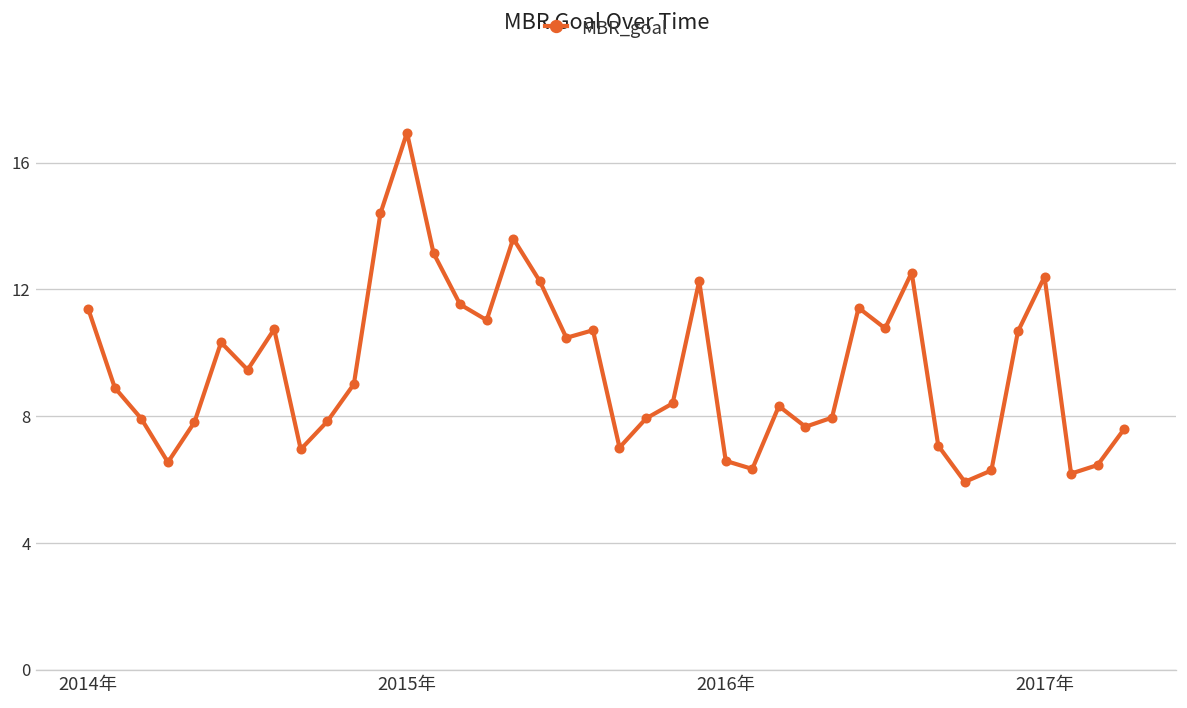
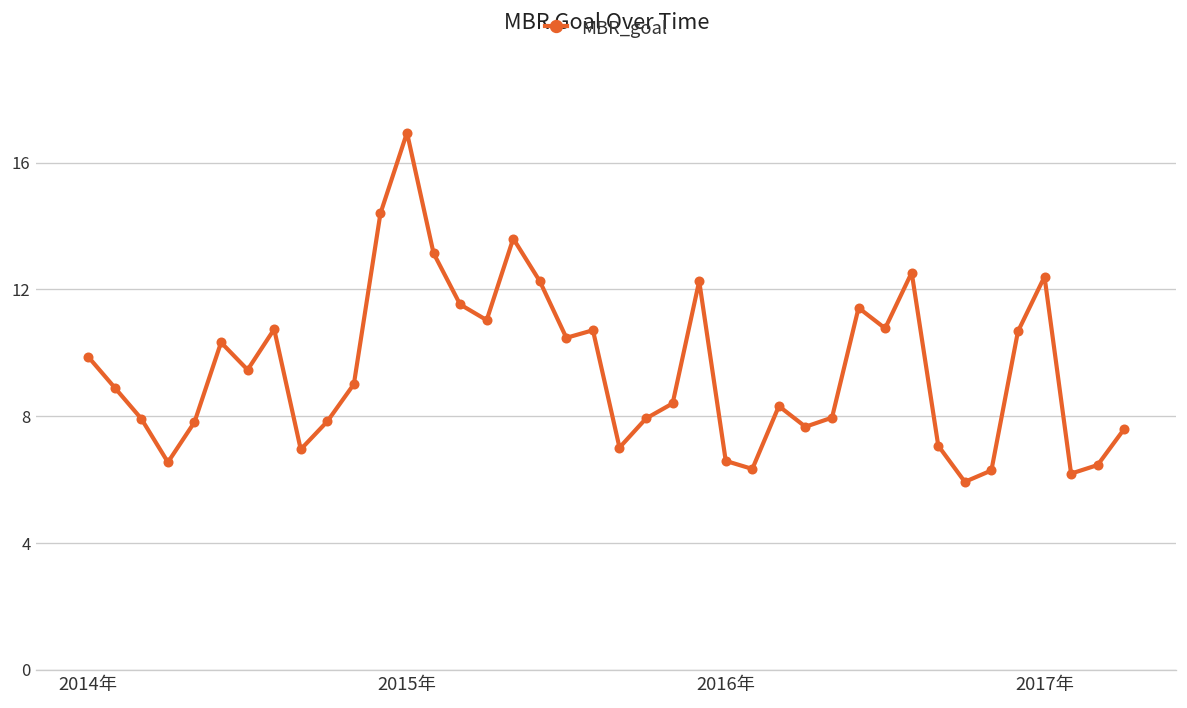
2014年: 11.4 -> 9.9
